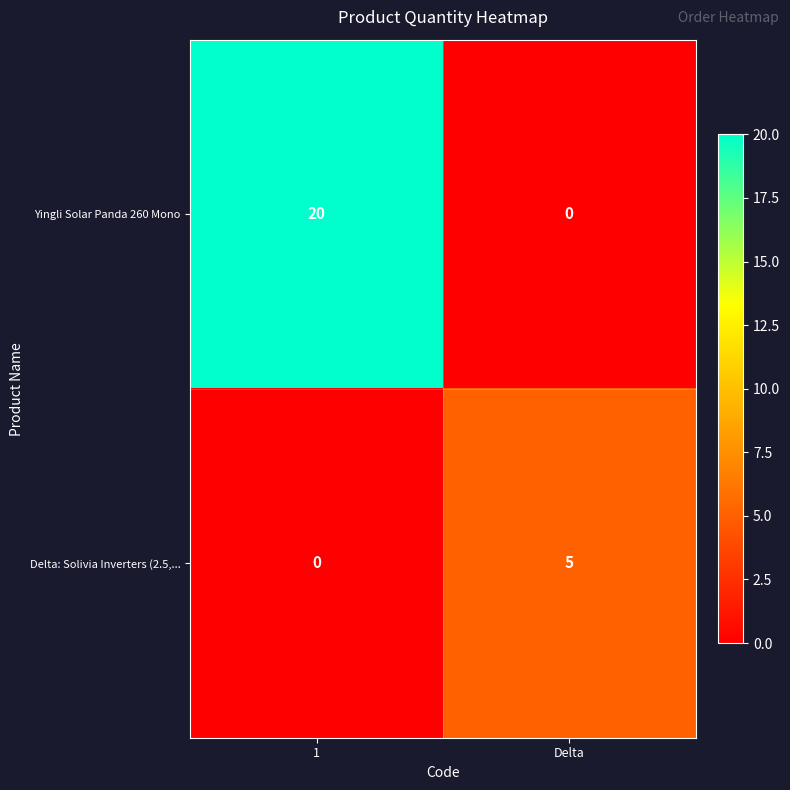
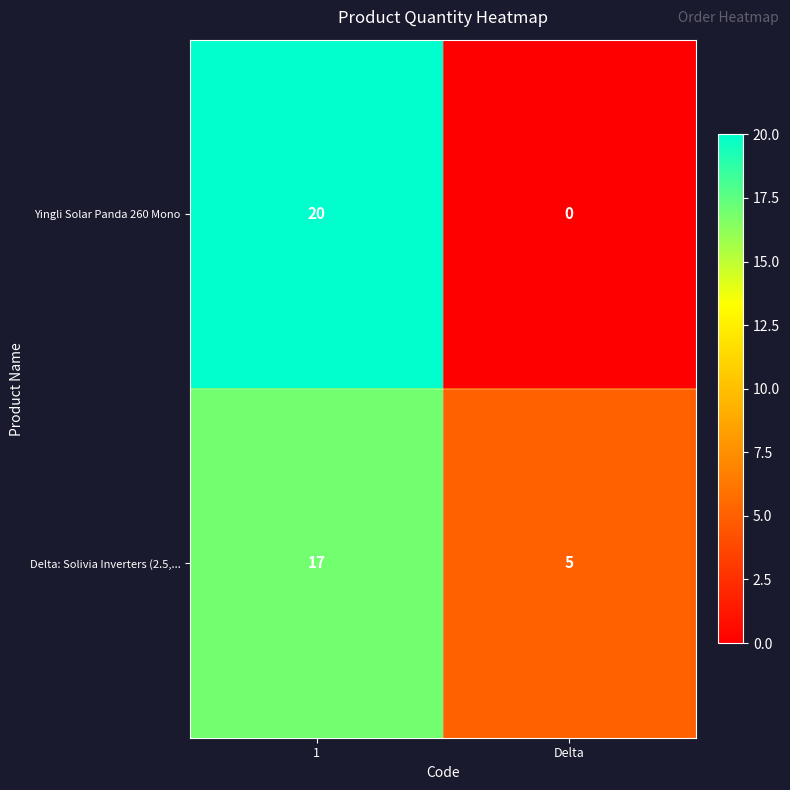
Delta: Solivia Inverters (2.5,..., 1: 0 -> 17
